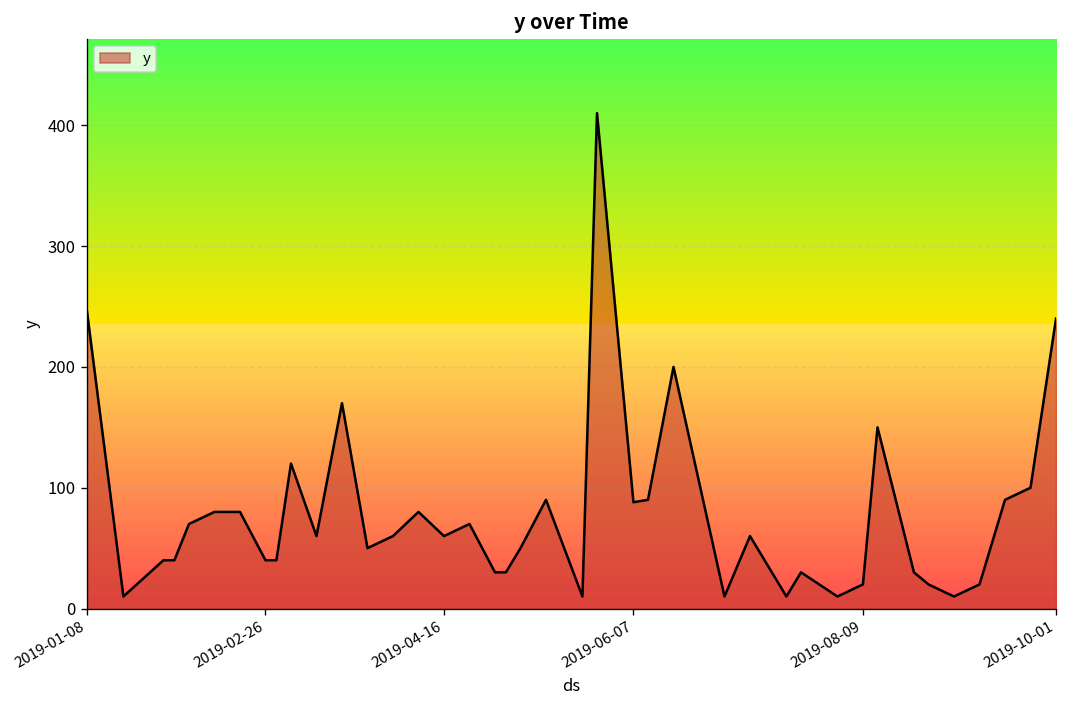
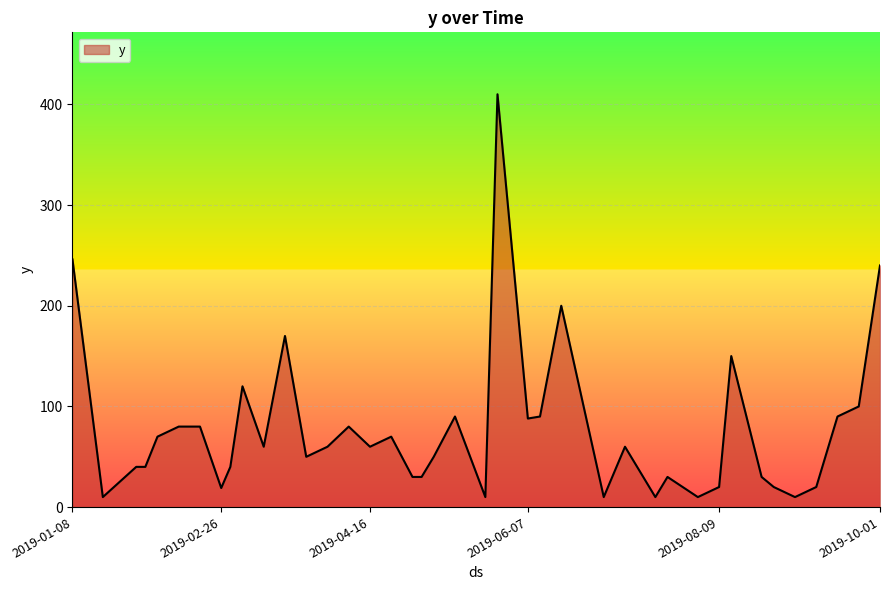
2019-02-26: 40 -> 19
